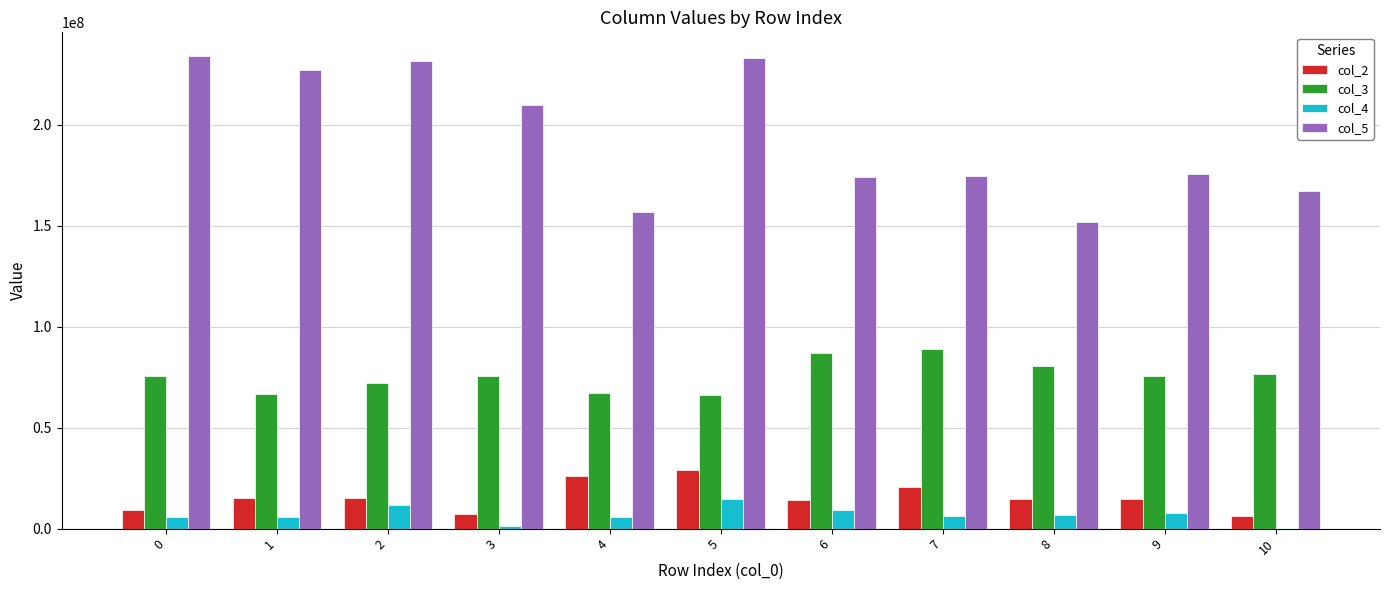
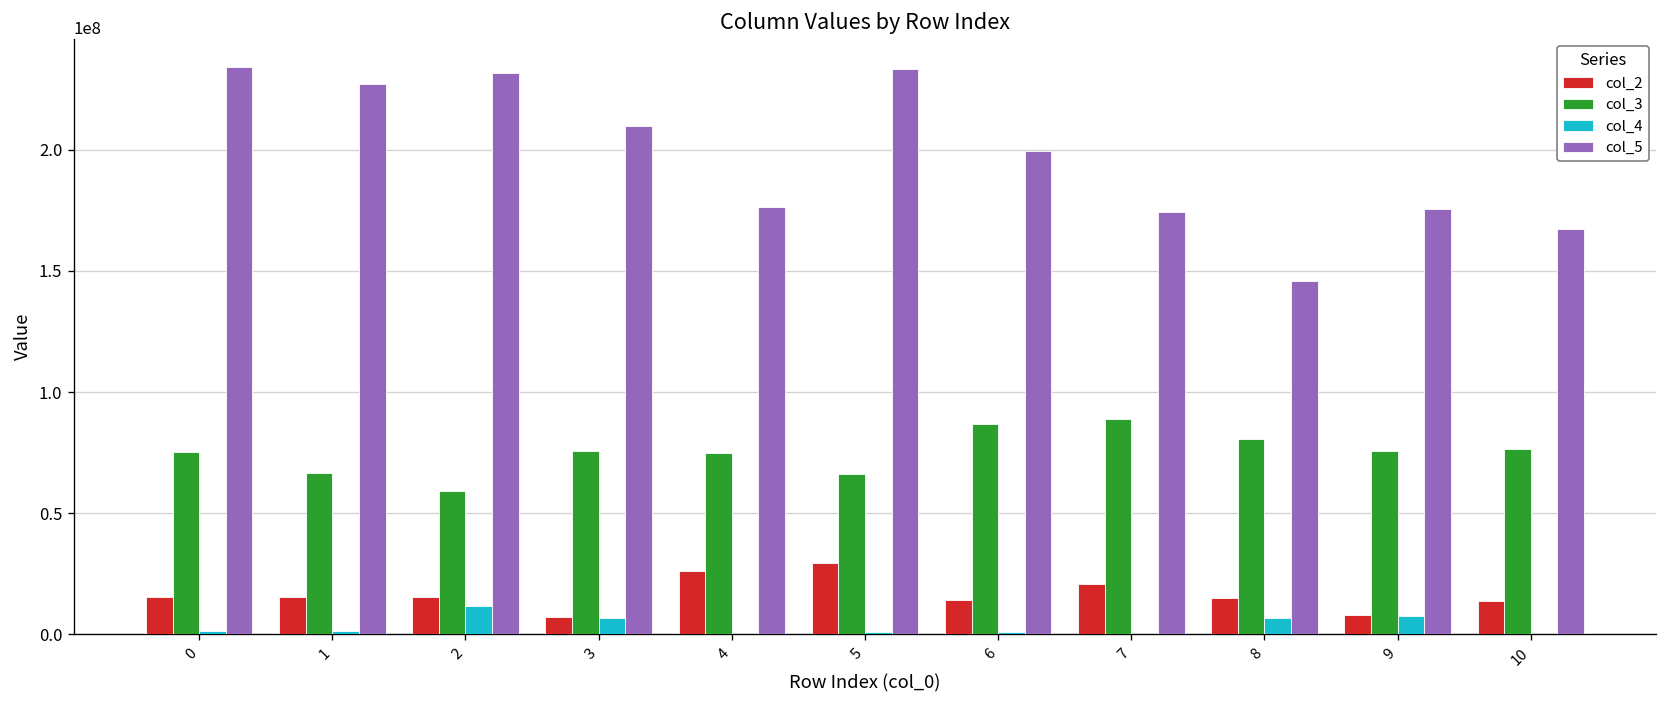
col_2, 0: 9000000 -> 15000000
col_4, 0: 6000000 -> 2000000
col_4, 1: 6000000 -> 1000000
col_3, 2: 72000000 -> 59000000
col_4, 3: 2000000 -> 7000000
col_3, 4: 67000000 -> 75000000
col_4, 4: 6000000 -> 0
col_5, 4: 157000000 -> 177000000
col_4, 5: 14000000 -> 1000000
col_4, 6: 9000000 -> 1000000
col_5, 6: 174000000 -> 199000000
col_4, 7: 6000000 -> 0
col_5, 8: 152000000 -> 146000000
col_2, 9: 14000000 -> 8000000
col_2, 10: 6000000 -> 14000000
